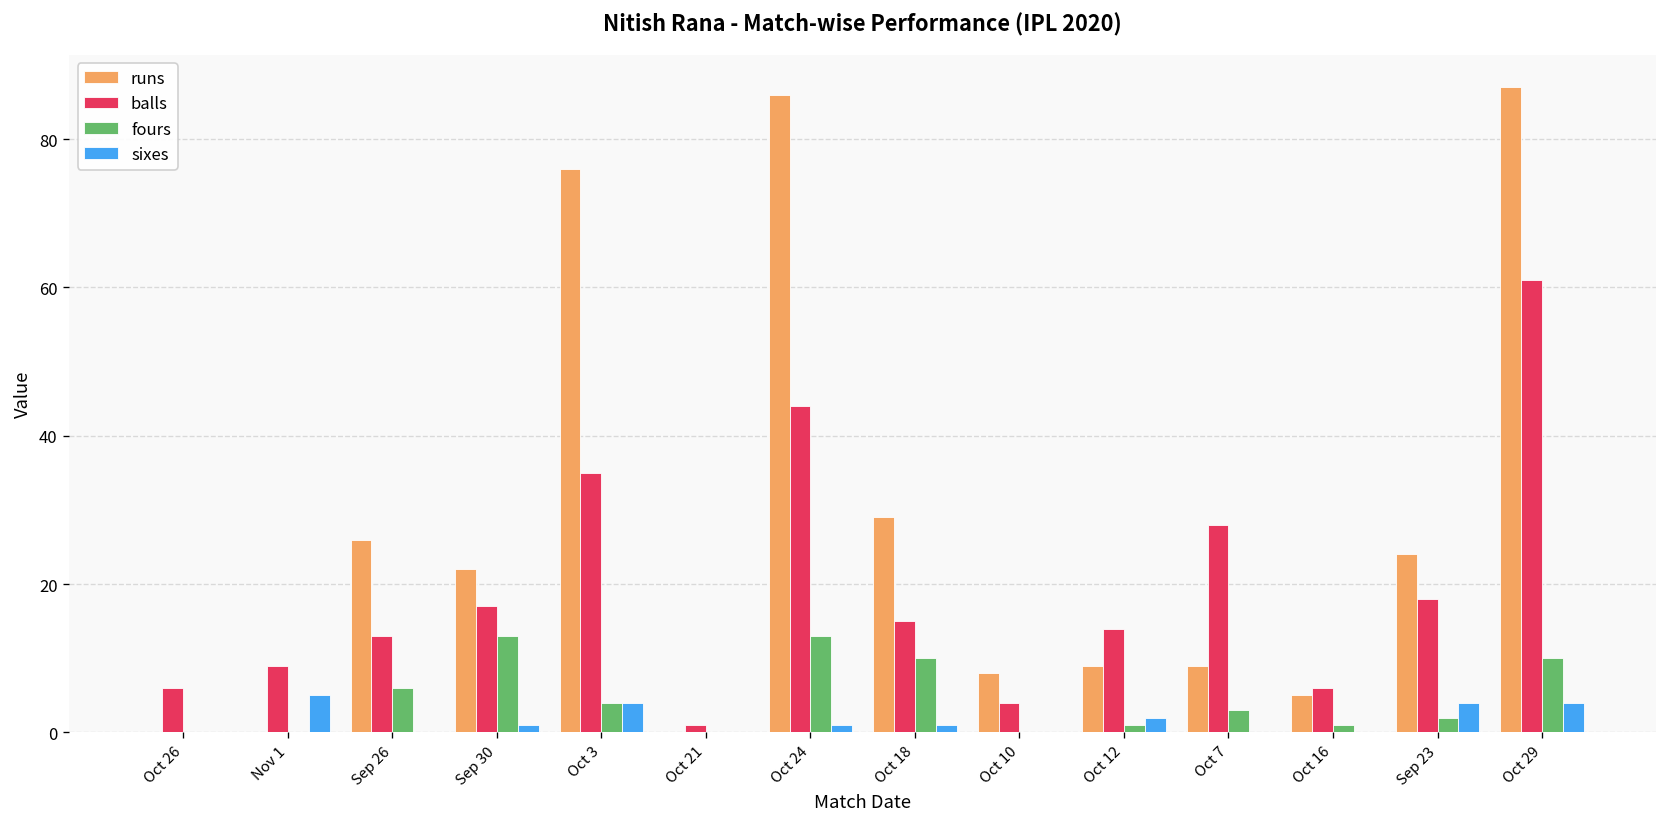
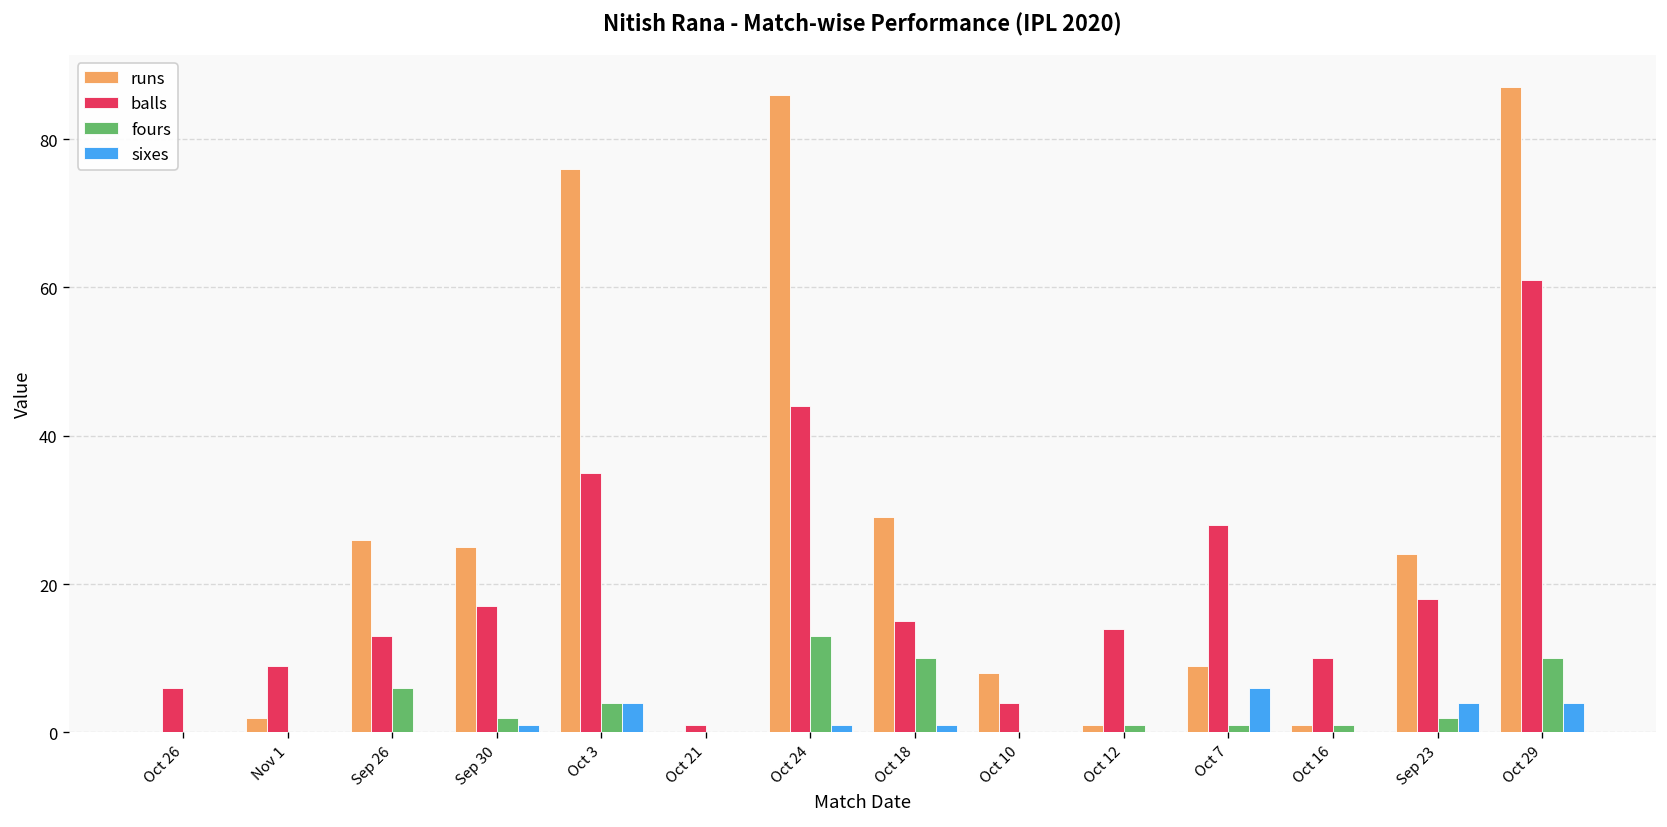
runs, Nov 1: 0 -> 2
sixes, Nov 1: 5 -> 0
runs, Sep 30: 22 -> 25
fours, Sep 30: 13 -> 2
runs, Oct 12: 9 -> 1
sixes, Oct 12: 2 -> 0
fours, Oct 7: 3 -> 1
sixes, Oct 7: 0 -> 6
runs, Oct 16: 5 -> 1
balls, Oct 16: 6 -> 10
